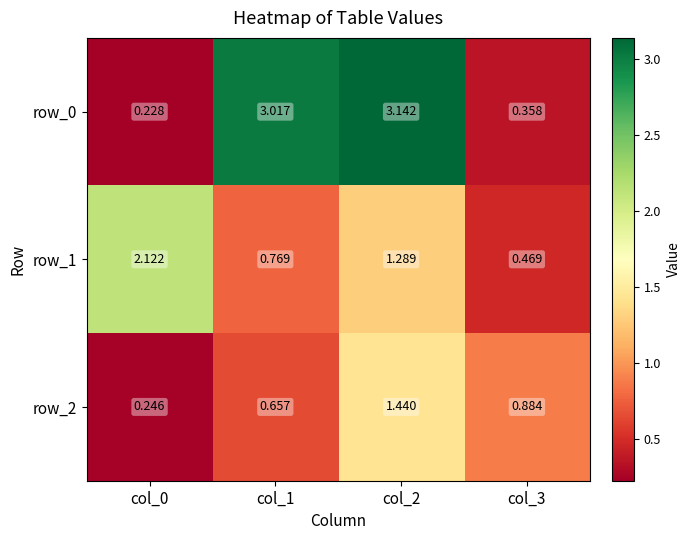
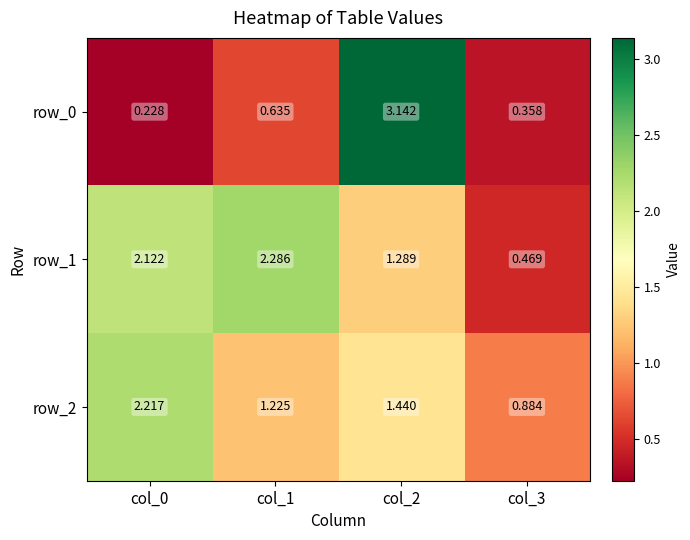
row_0, col_1: 3.017 -> 0.635
row_1, col_1: 0.769 -> 2.286
row_2, col_0: 0.246 -> 2.217
row_2, col_1: 0.657 -> 1.225
